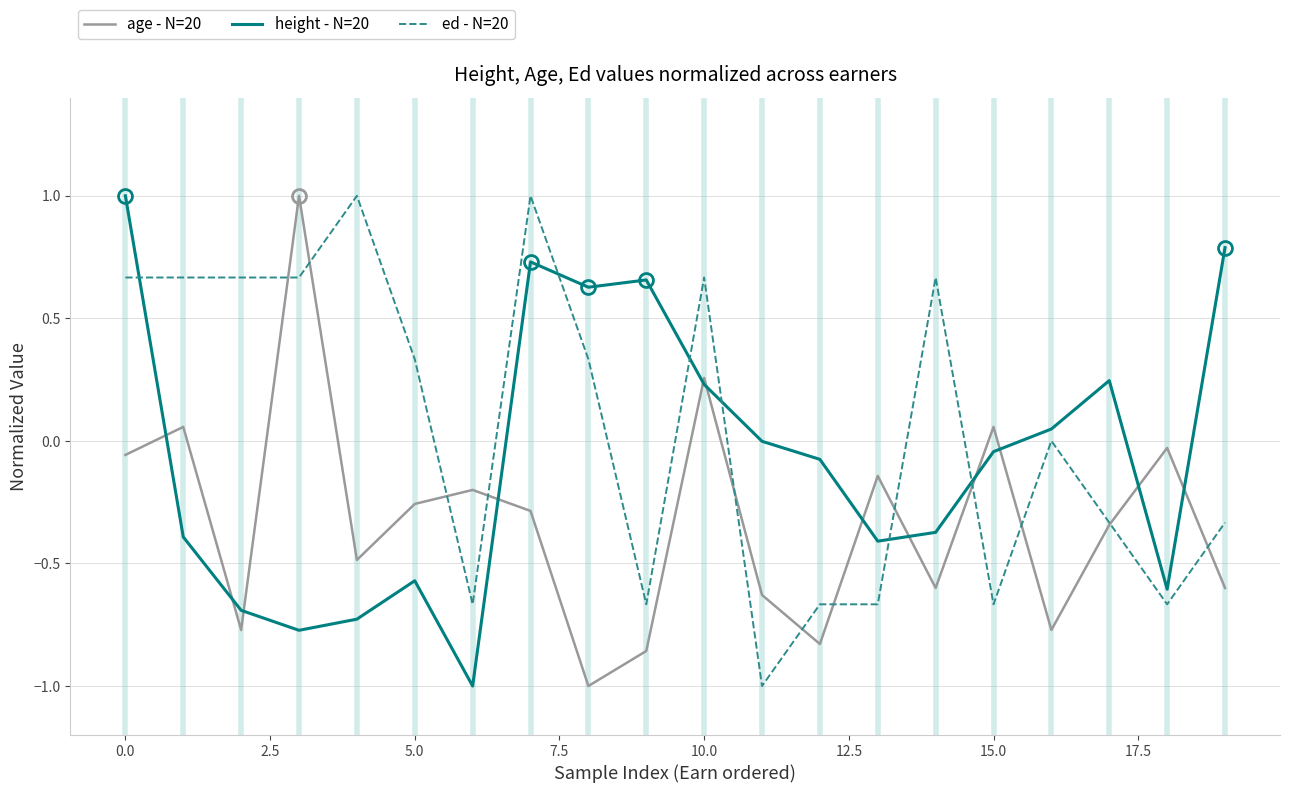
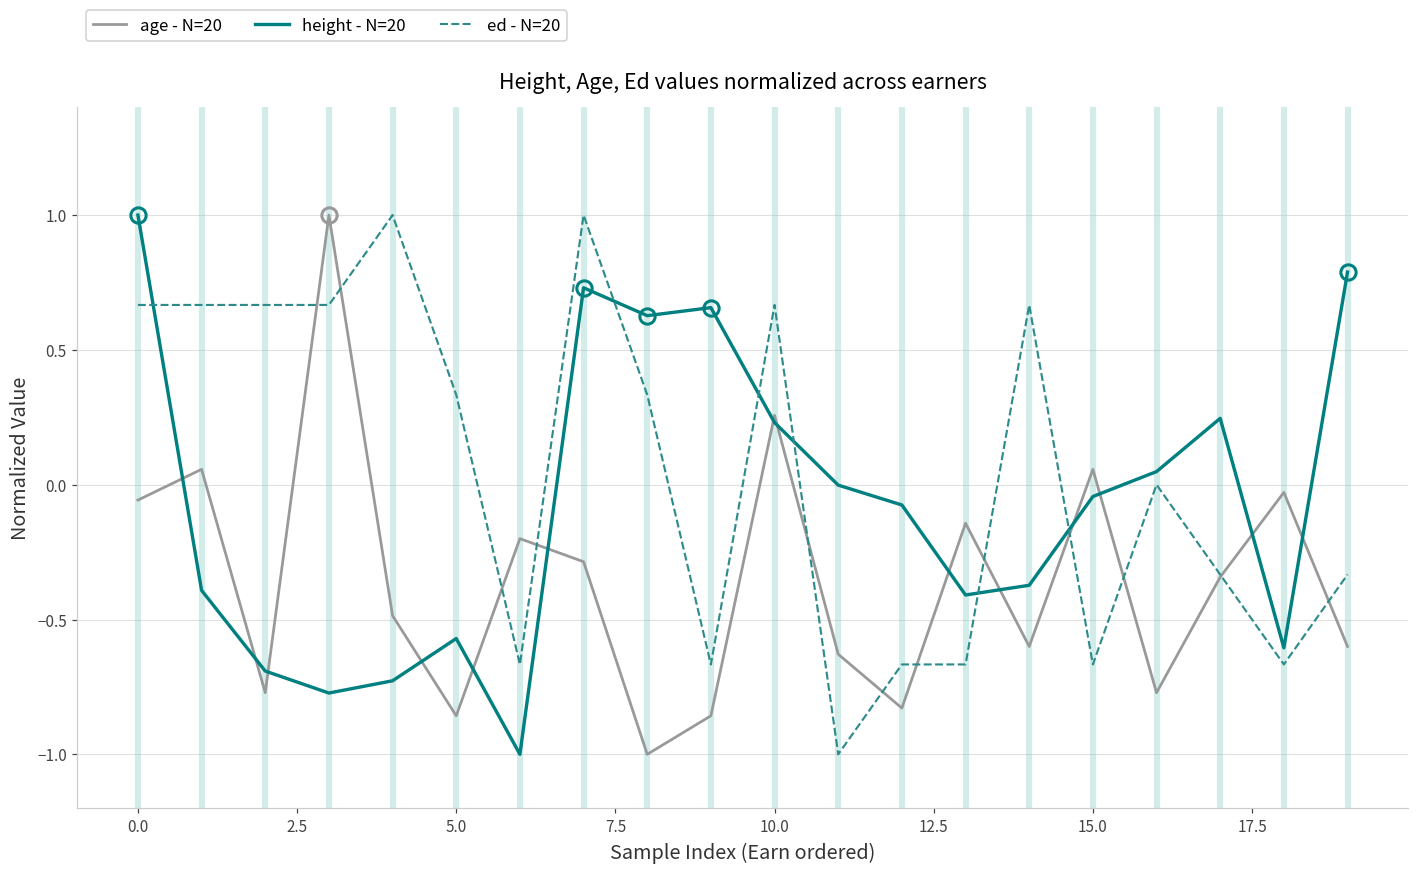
age - N=20, 5.0: -0.26 -> -0.86
